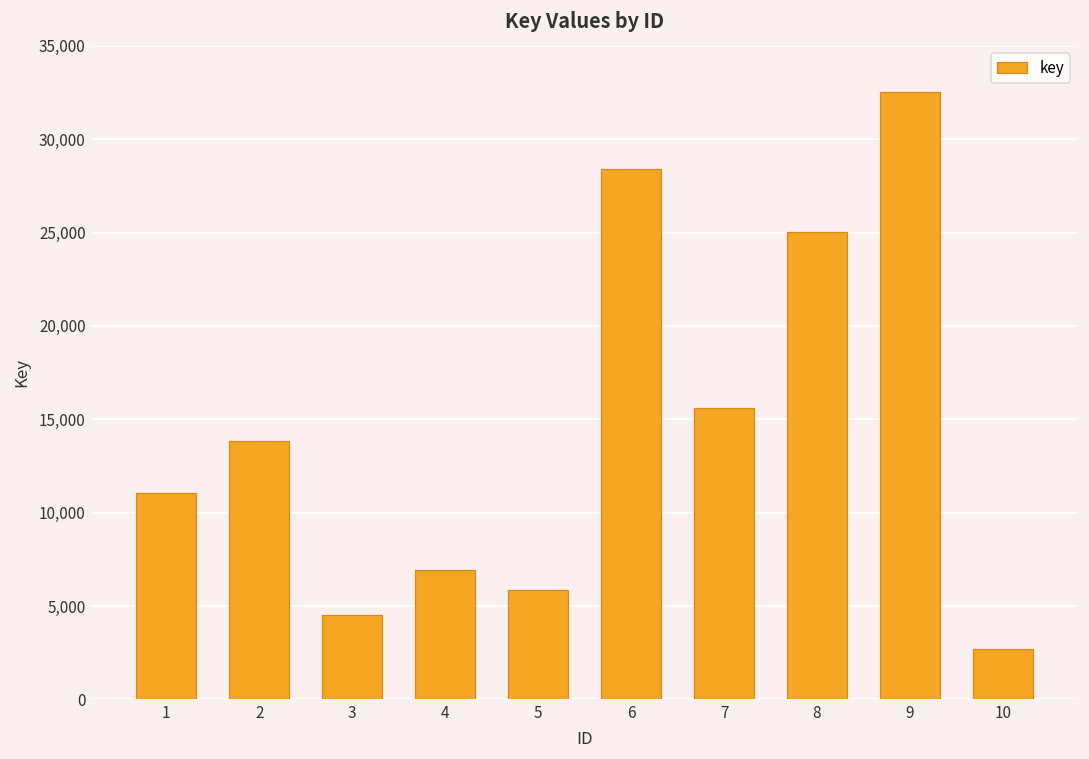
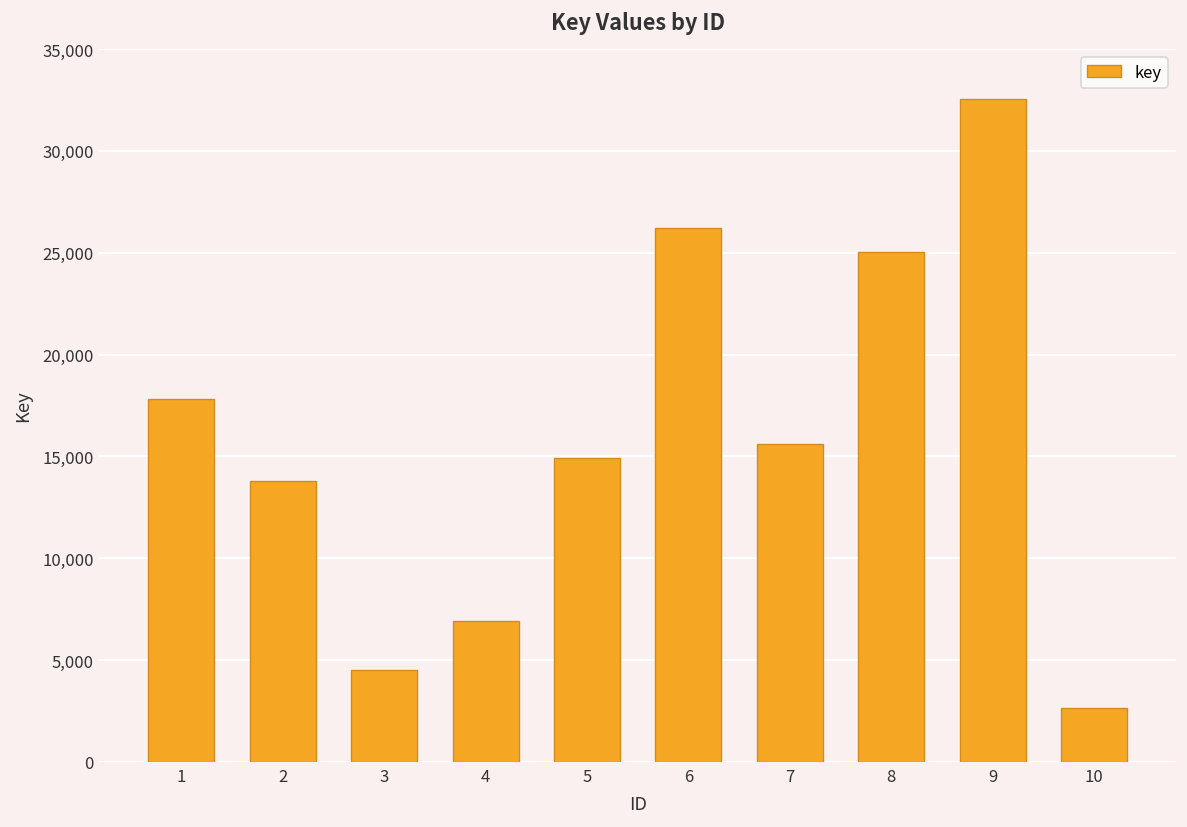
1: 11,100 -> 17,800
5: 5,800 -> 14,900
6: 28,400 -> 26,200
